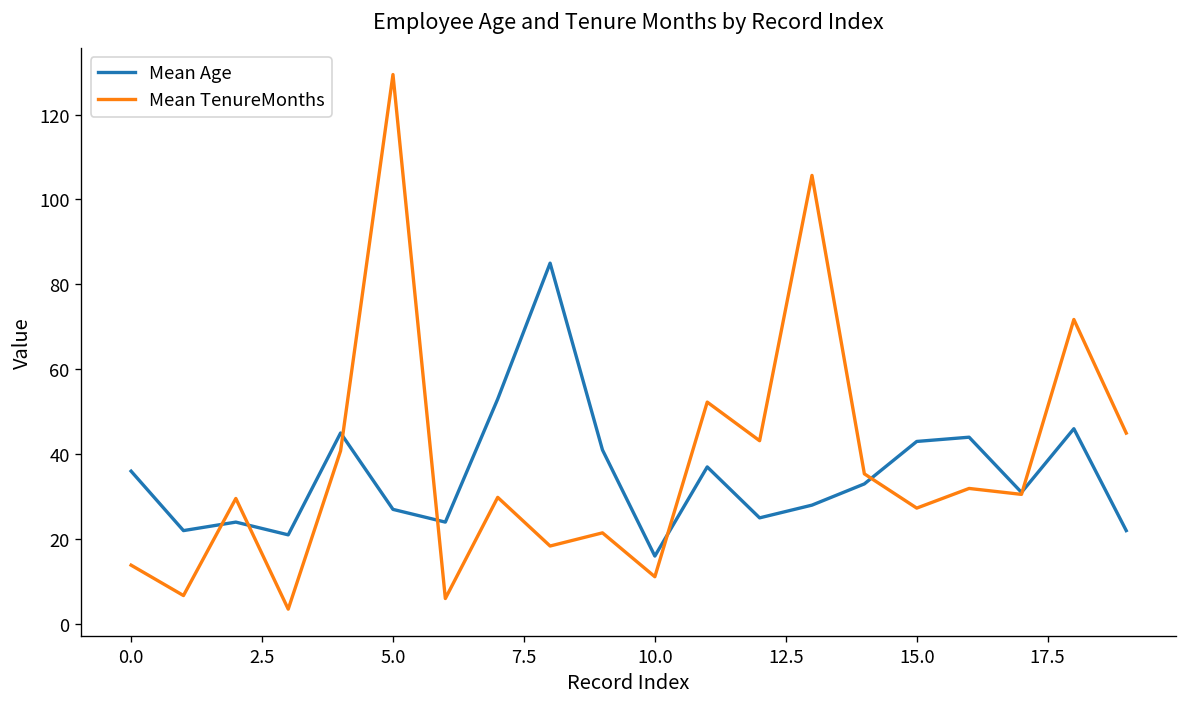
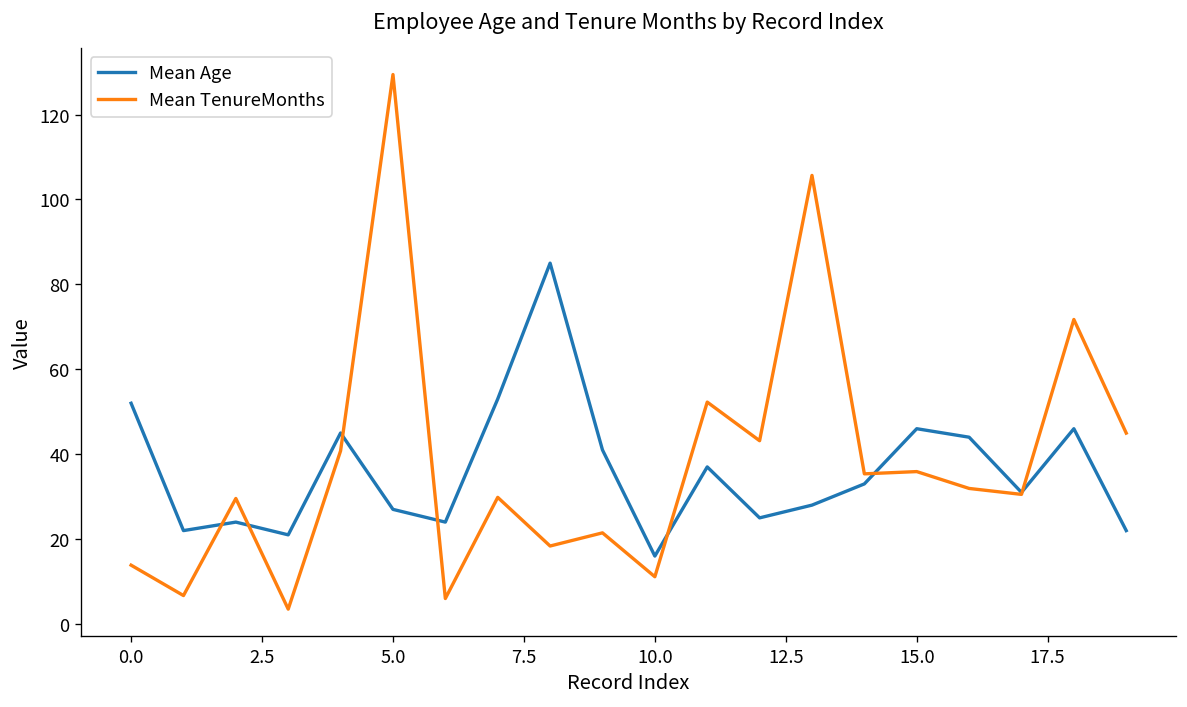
Mean Age, 0.0: 36 -> 52
Mean Age, 15.0: 43 -> 46
Mean TenureMonths, 15.0: 27 -> 36
